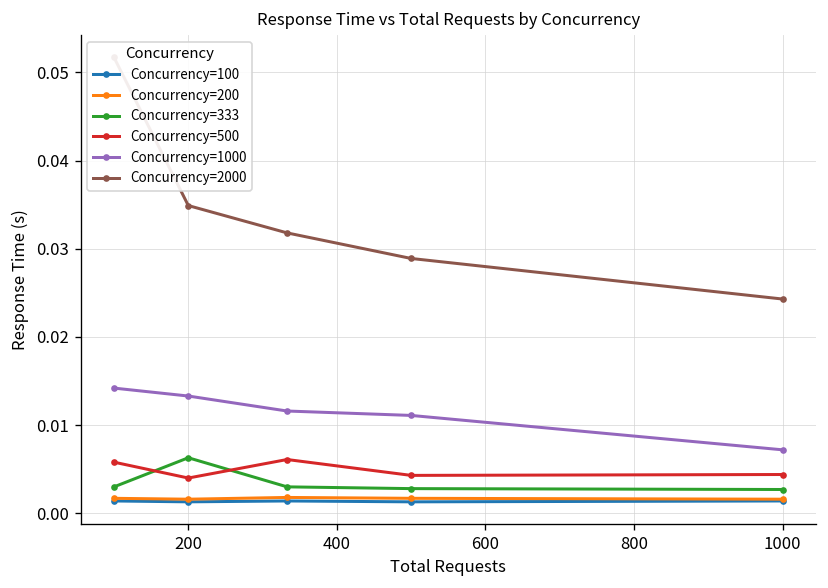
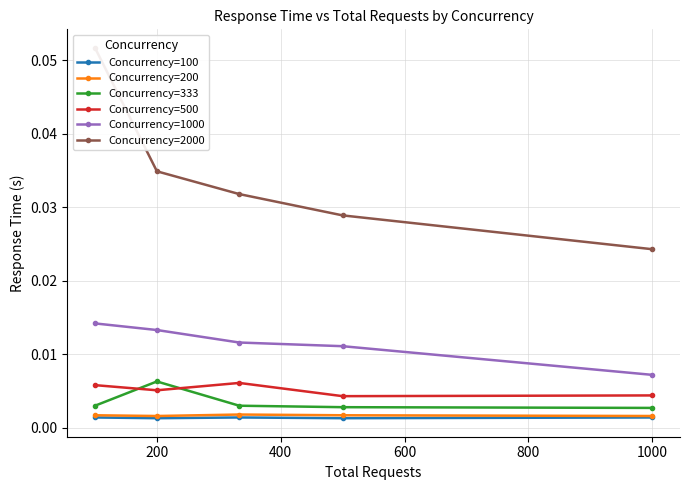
Concurrency=500, 200: 0.004 -> 0.005
